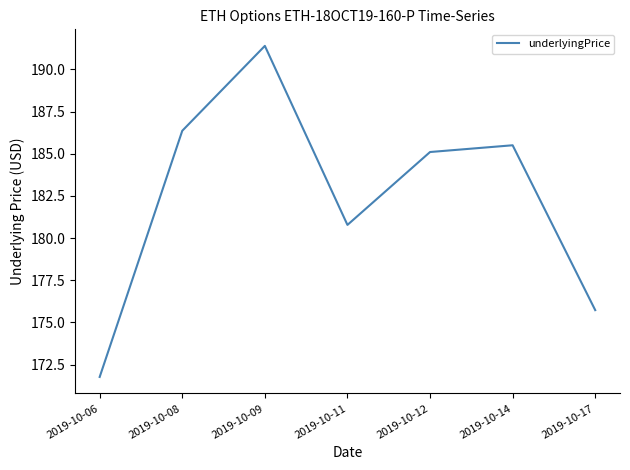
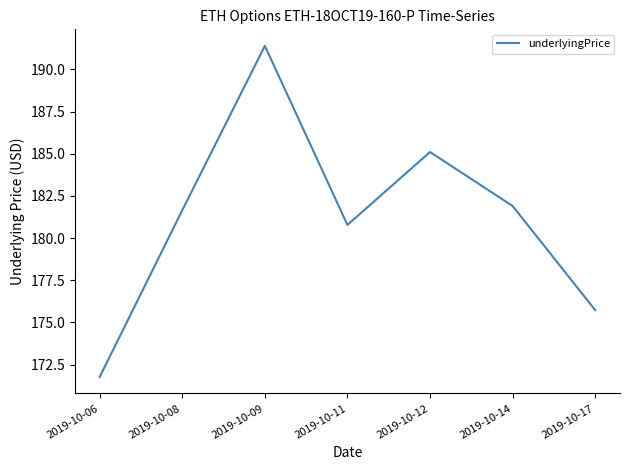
2019-10-08: 186.4 -> 181.7
2019-10-14: 185.5 -> 181.9
